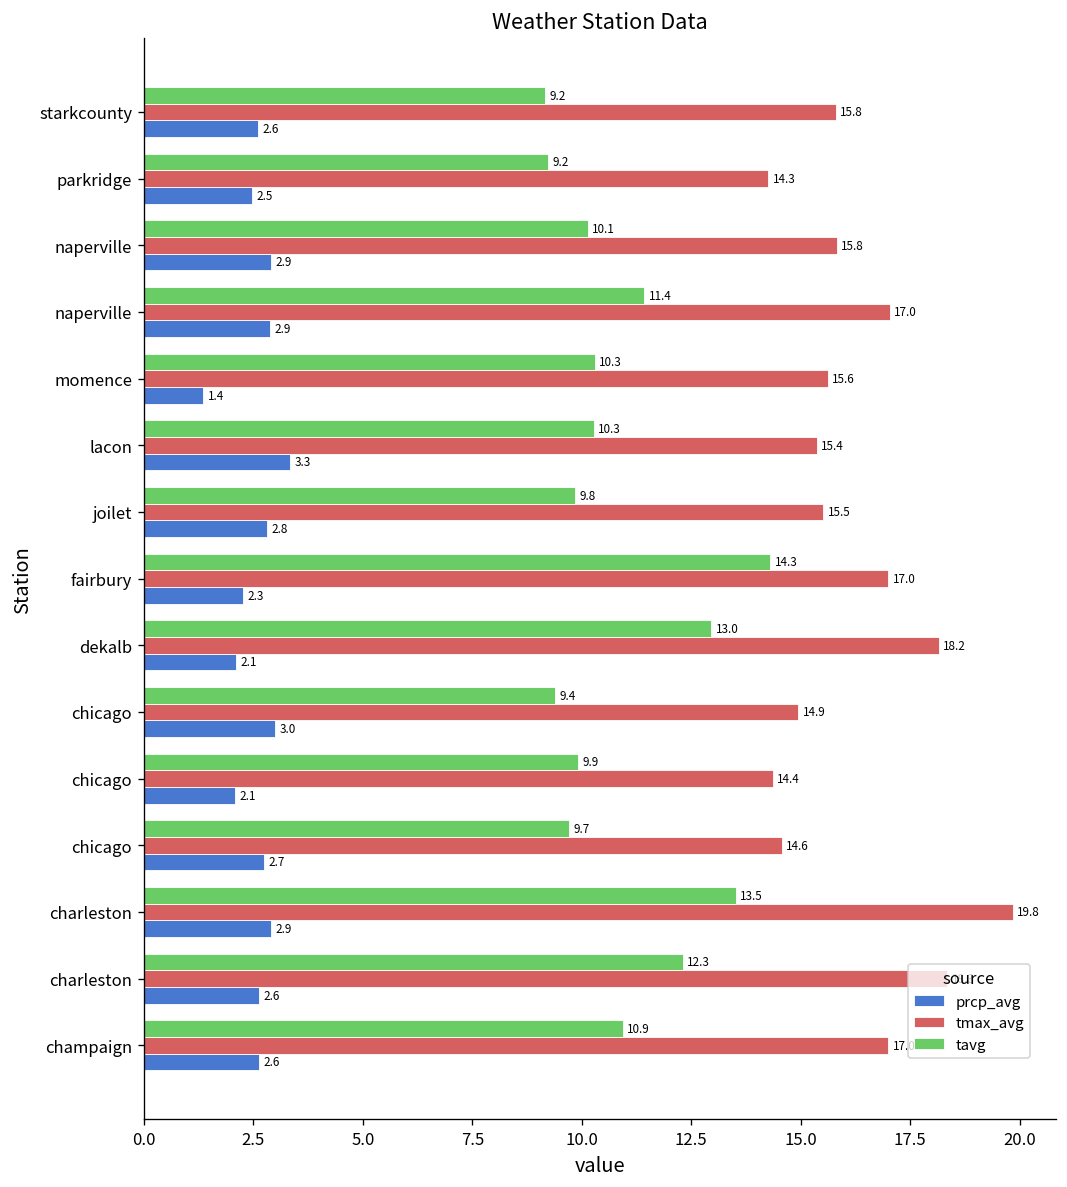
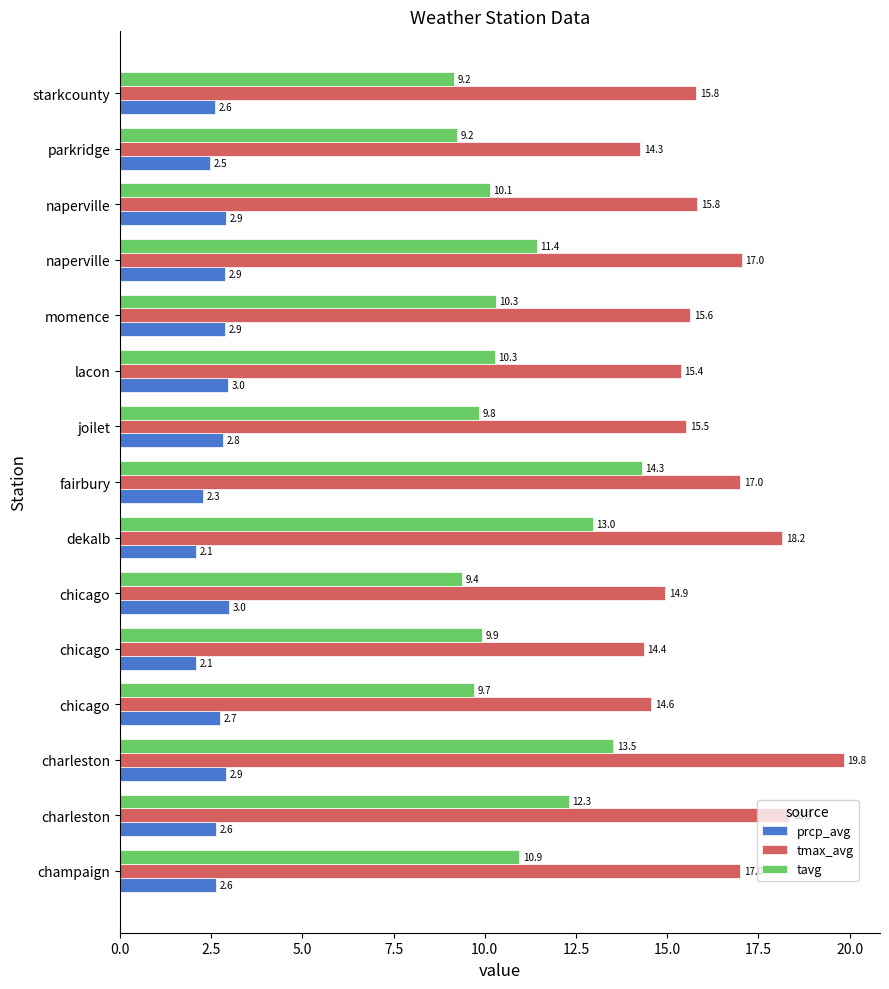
prcp_avg, momence: 1.4 -> 2.9
prcp_avg, lacon: 3.3 -> 3.0
